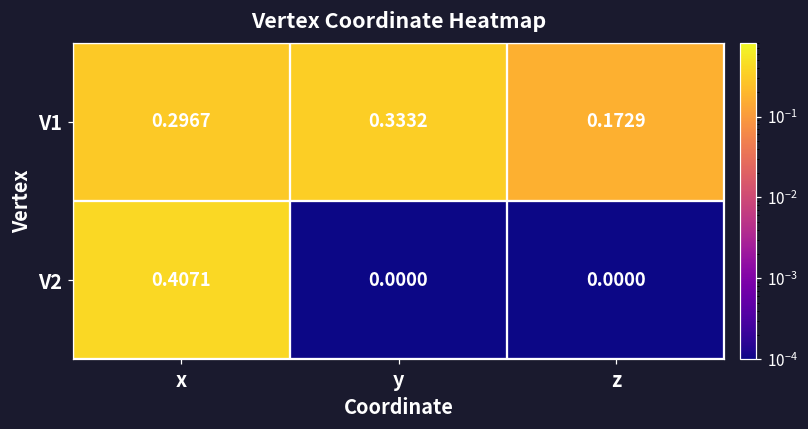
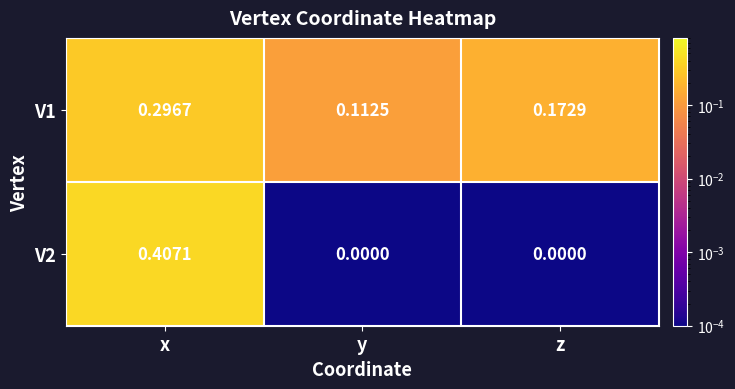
V1, y: 0.3332 -> 0.1125
